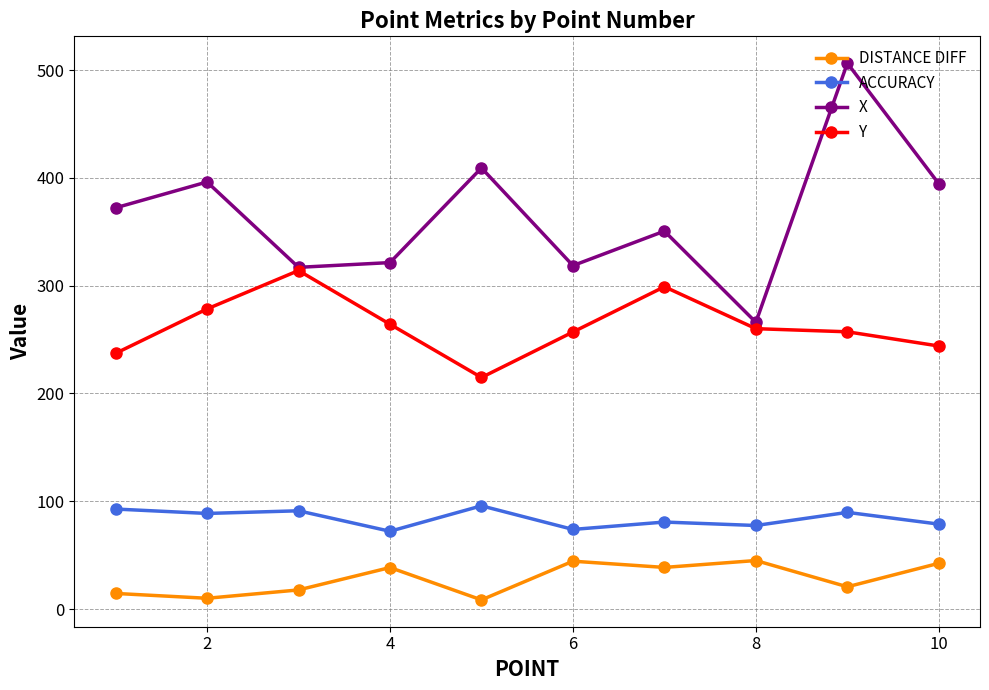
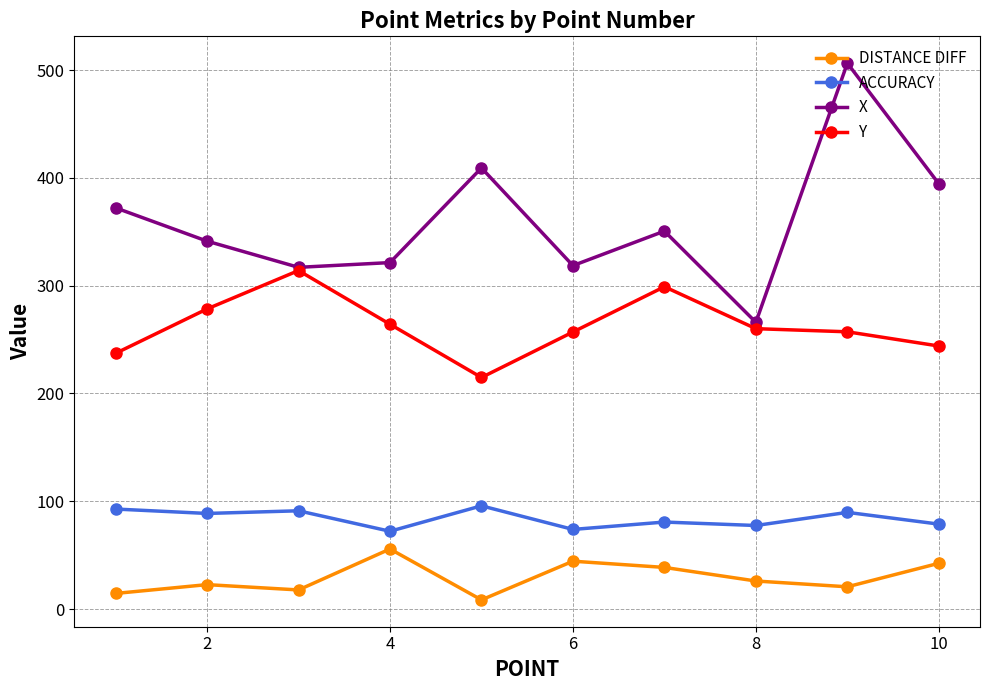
DISTANCE DIFF, 2: 10 -> 23
X, 2: 396 -> 341
DISTANCE DIFF, 4: 38 -> 56
DISTANCE DIFF, 8: 45 -> 26
